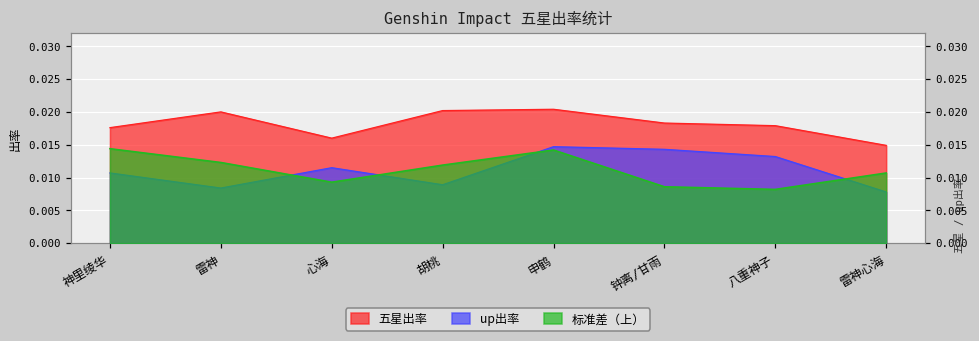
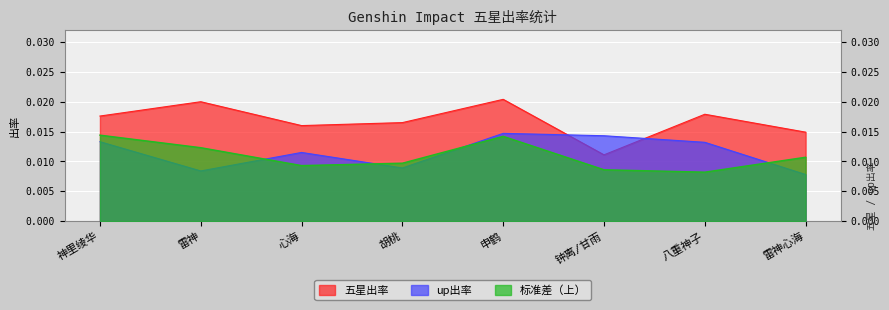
up出率, 神里绫华: 0.011 -> 0.013
五星出率, 胡桃: 0.020 -> 0.017
标准差（上）, 胡桃: 0.012 -> 0.010
五星出率, 钟离/甘雨: 0.018 -> 0.011
